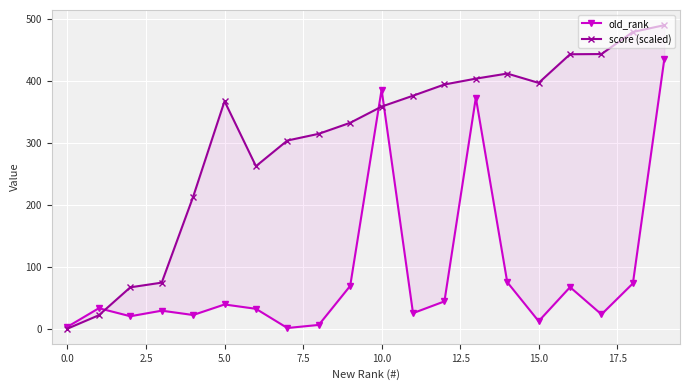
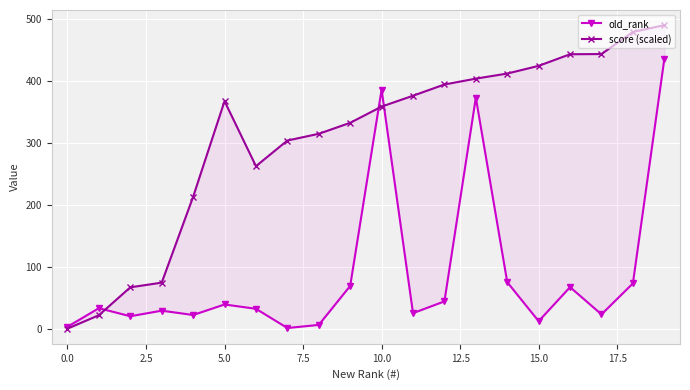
score (scaled), 15.0: 400 -> 420
